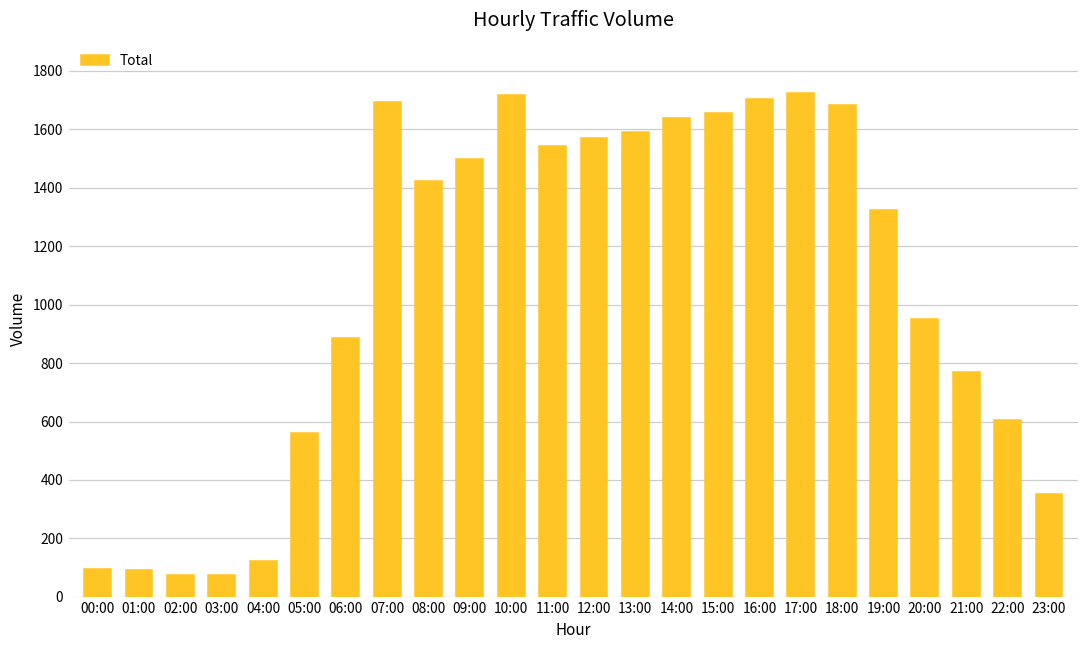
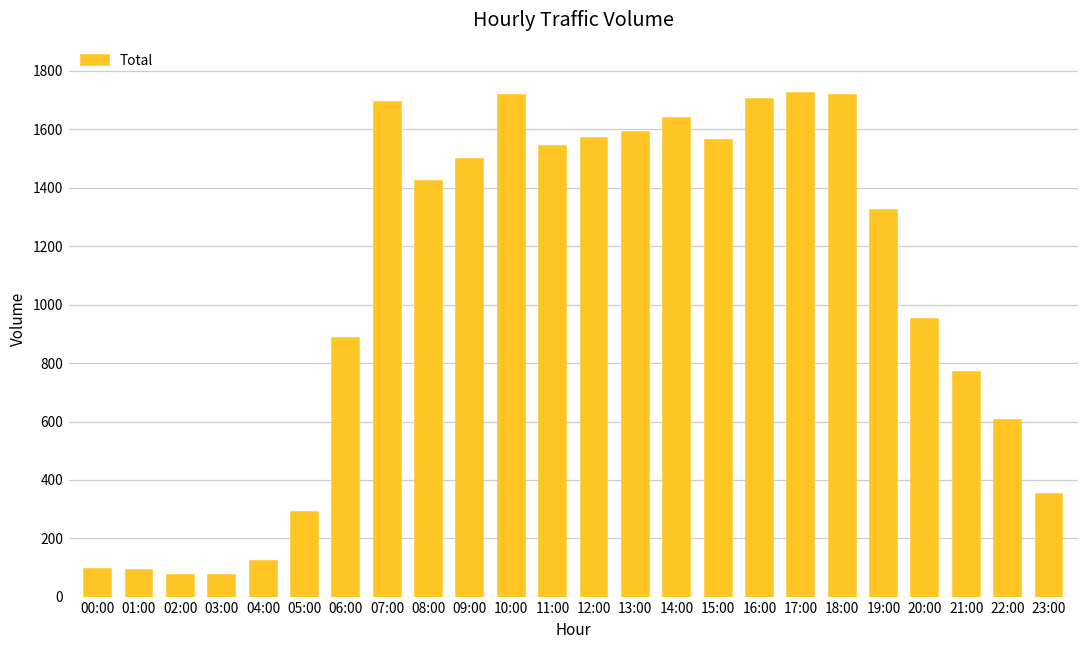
05:00: 560 -> 290
15:00: 1660 -> 1560
18:00: 1680 -> 1720
